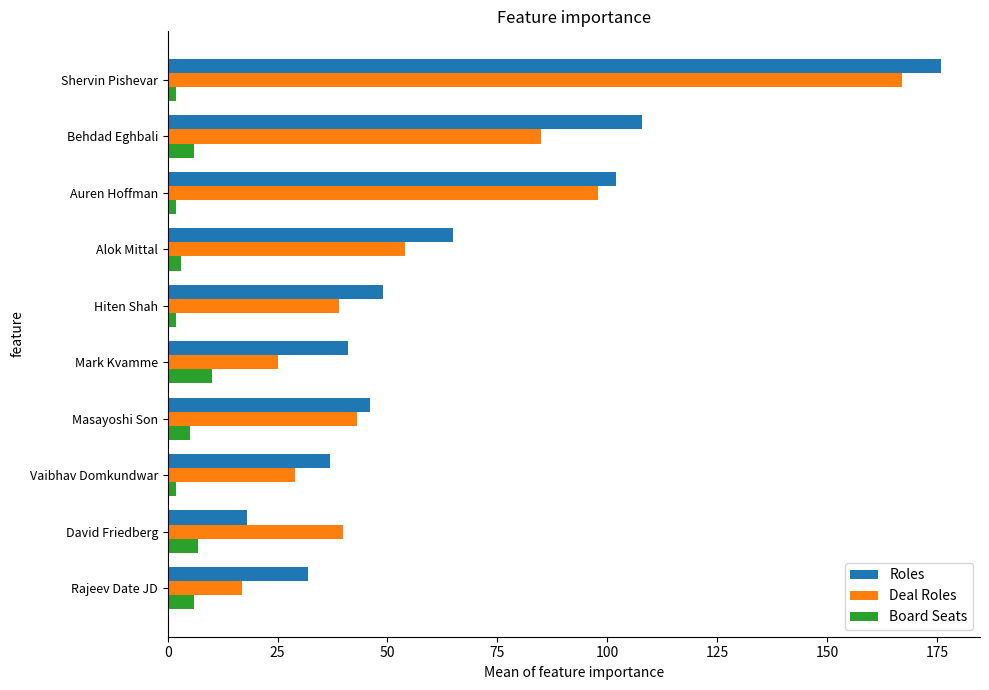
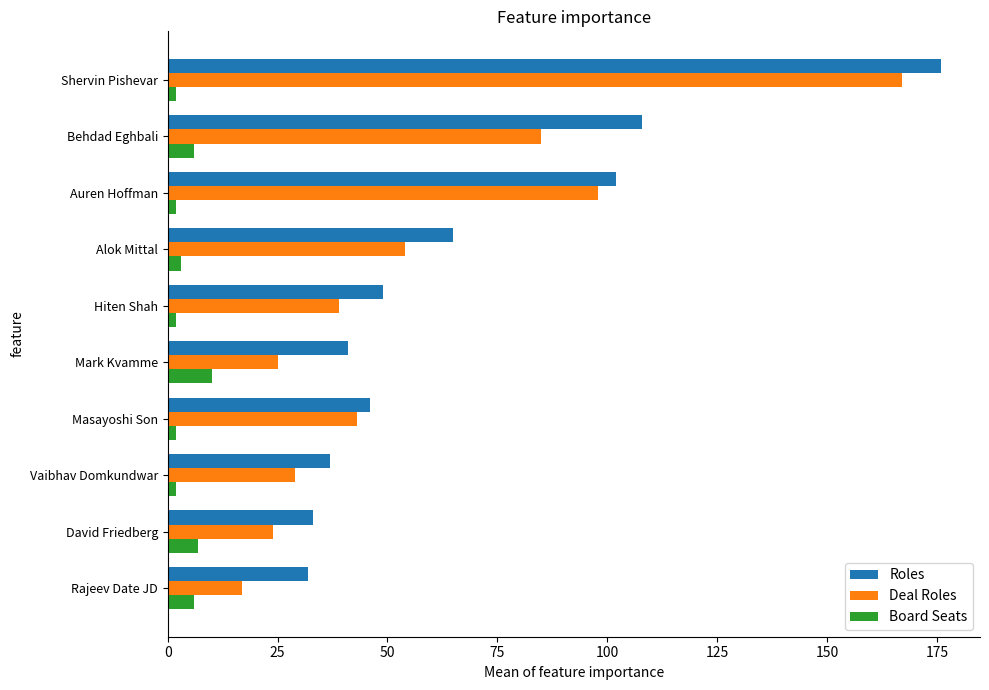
Board Seats, Masayoshi Son: 5 -> 2
Roles, David Friedberg: 18 -> 33
Deal Roles, David Friedberg: 40 -> 24
